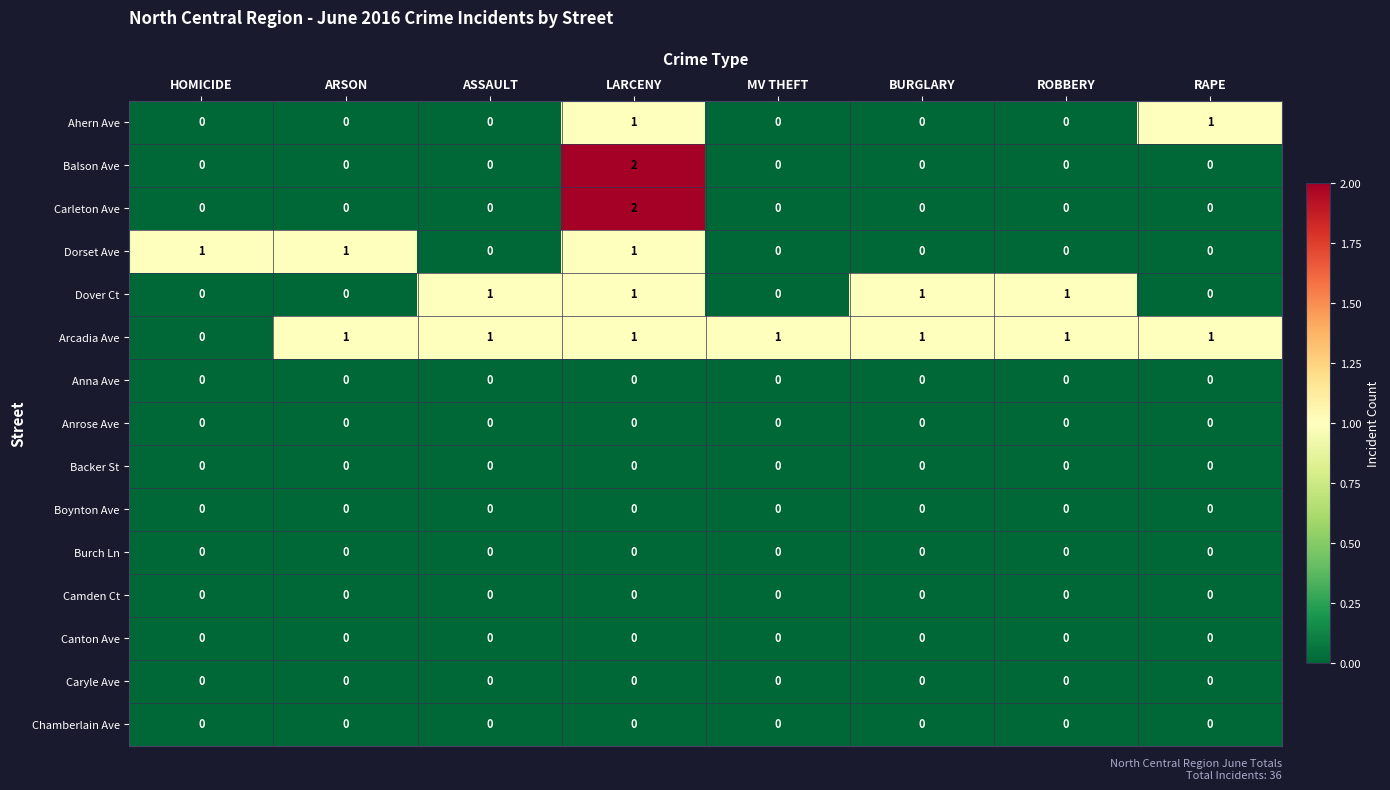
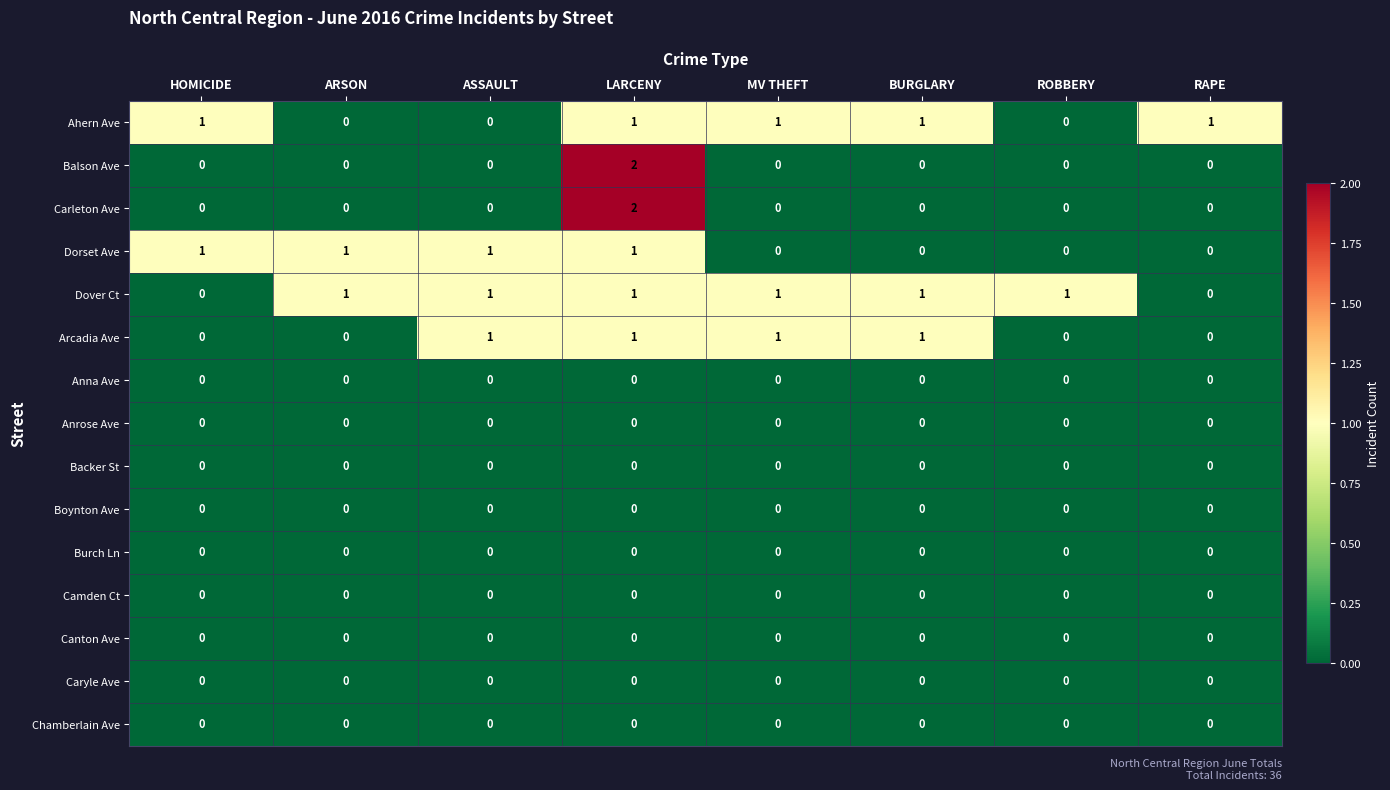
Ahern Ave, HOMICIDE: 0 -> 1
Ahern Ave, MV THEFT: 0 -> 1
Ahern Ave, BURGLARY: 0 -> 1
Dorset Ave, ASSAULT: 0 -> 1
Dover Ct, ARSON: 0 -> 1
Dover Ct, MV THEFT: 0 -> 1
Arcadia Ave, ARSON: 1 -> 0
Arcadia Ave, ROBBERY: 1 -> 0
Arcadia Ave, RAPE: 1 -> 0
